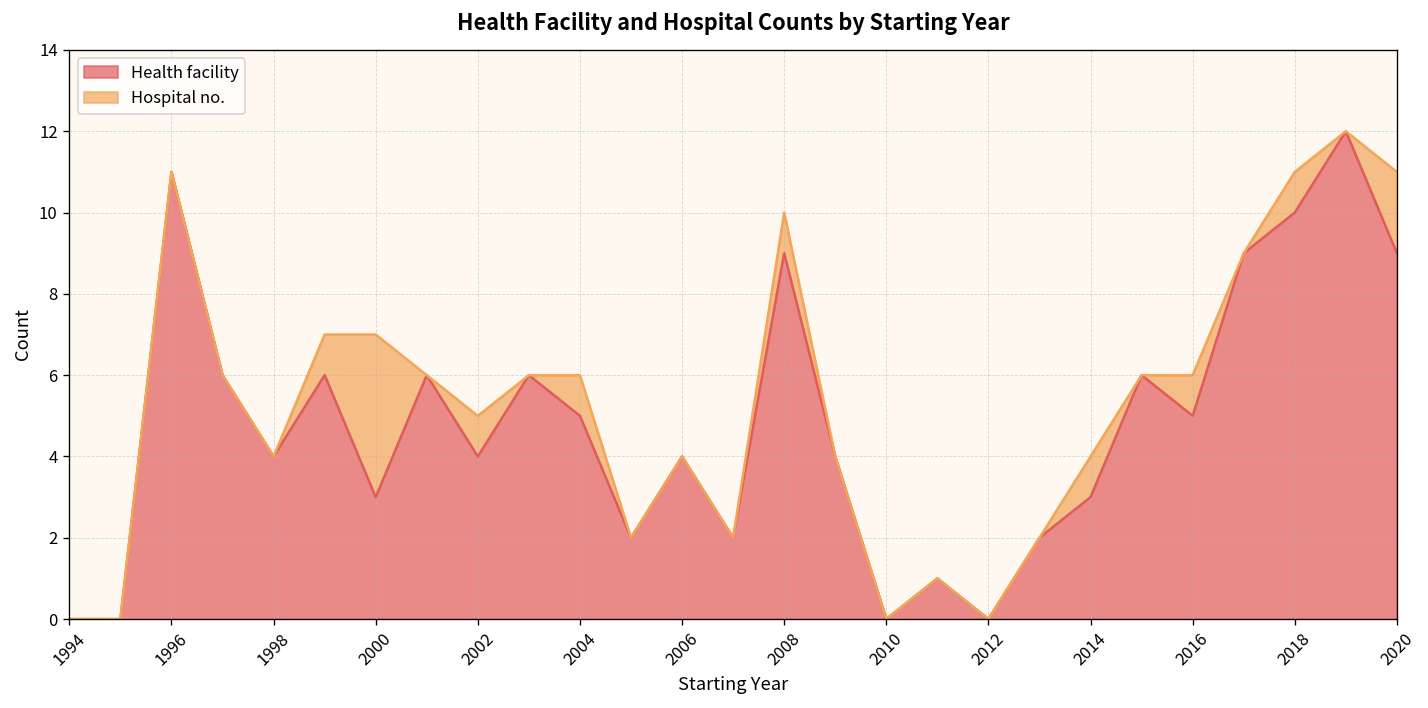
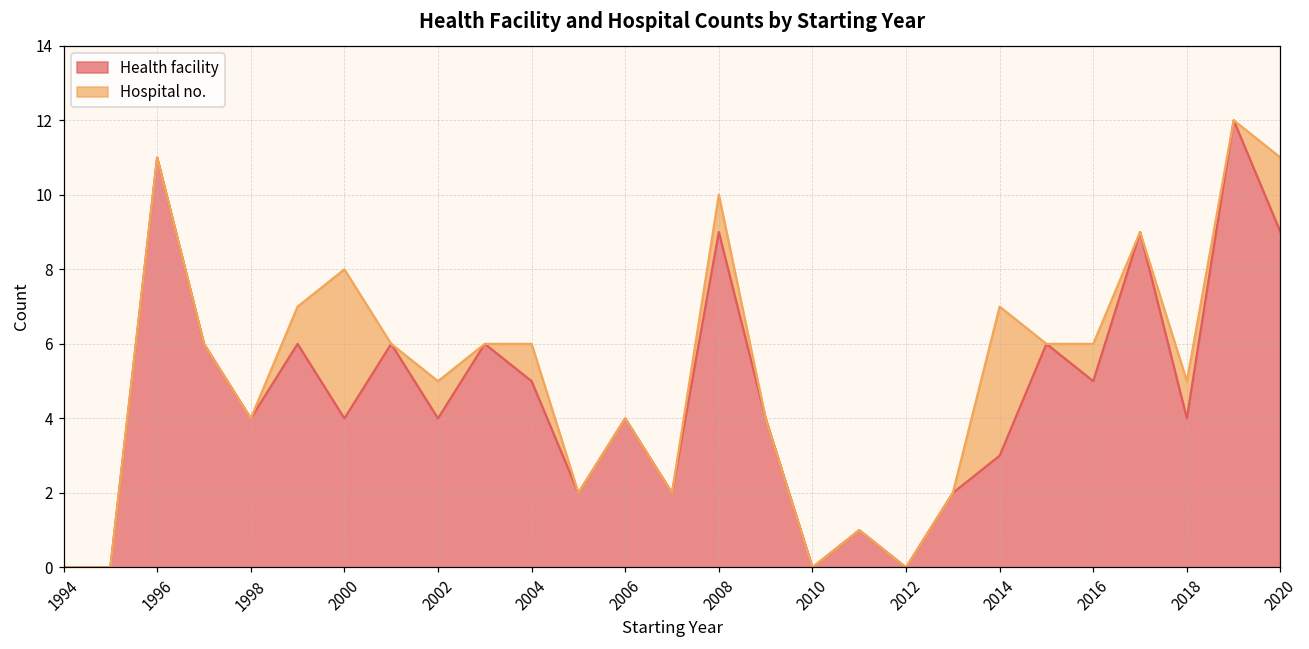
Health facility, 2000: 3 -> 4
Hospital no., 2014: 1 -> 4
Health facility, 2018: 10 -> 4
